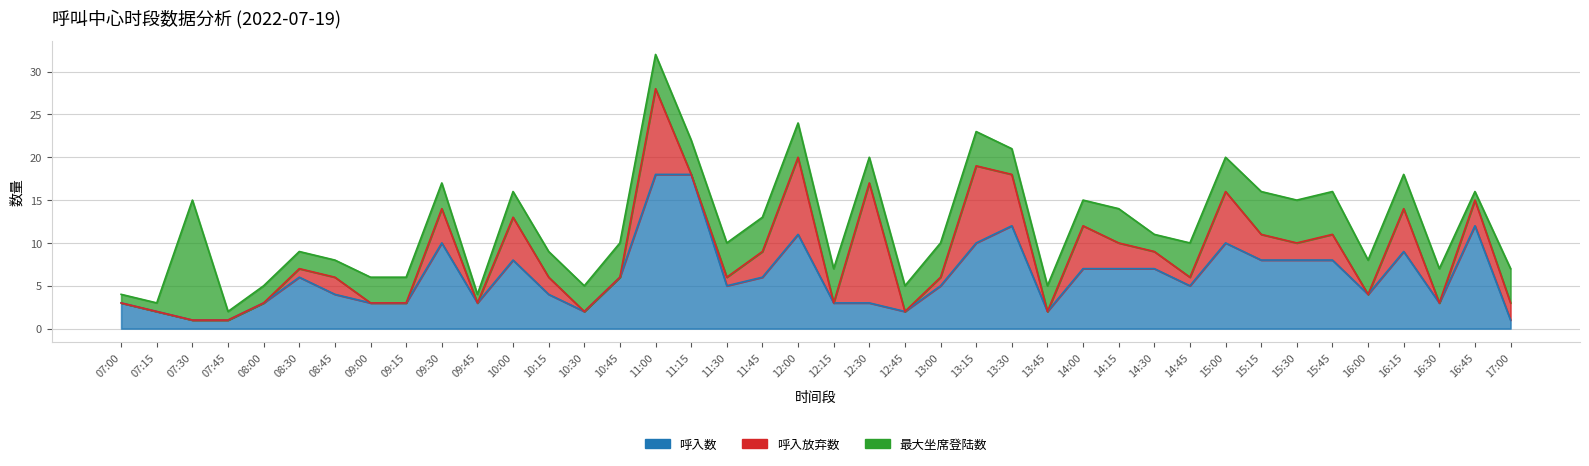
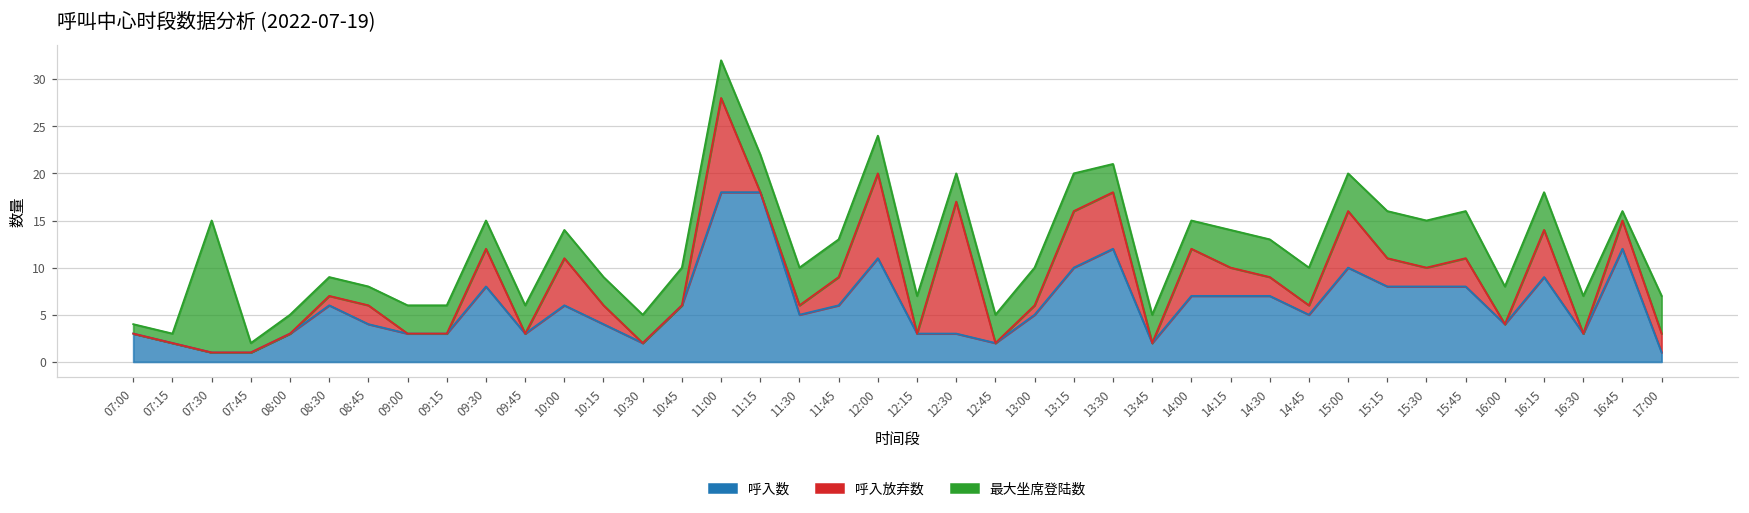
呼入数, 09:30: 10 -> 8
最大坐席登陆数, 09:45: 1 -> 3
呼入数, 10:00: 8 -> 6
呼入放弃数, 13:15: 9 -> 6
最大坐席登陆数, 14:30: 2 -> 4
